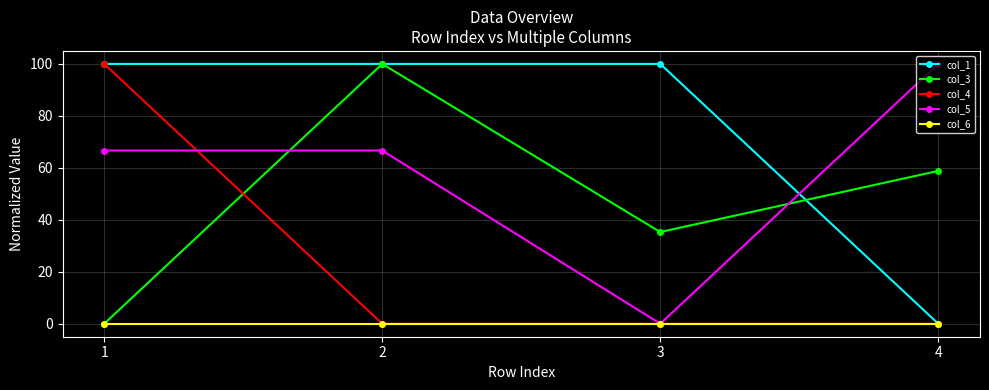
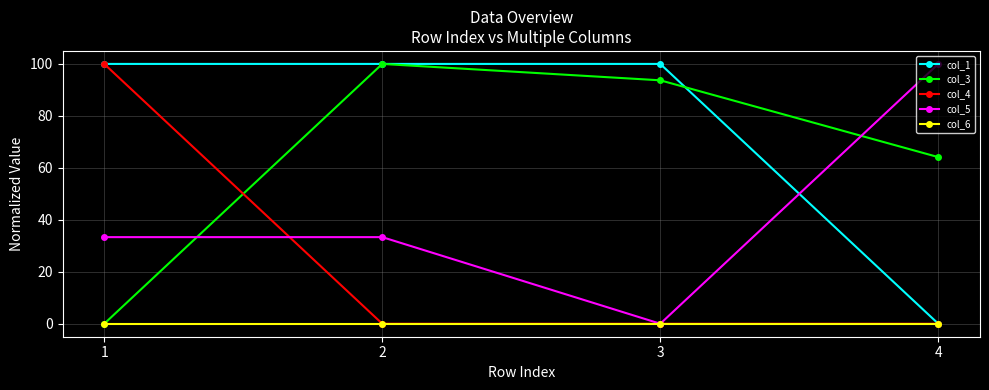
col_5, 1: 67 -> 33
col_5, 2: 67 -> 33
col_3, 3: 35 -> 94
col_3, 4: 59 -> 64
